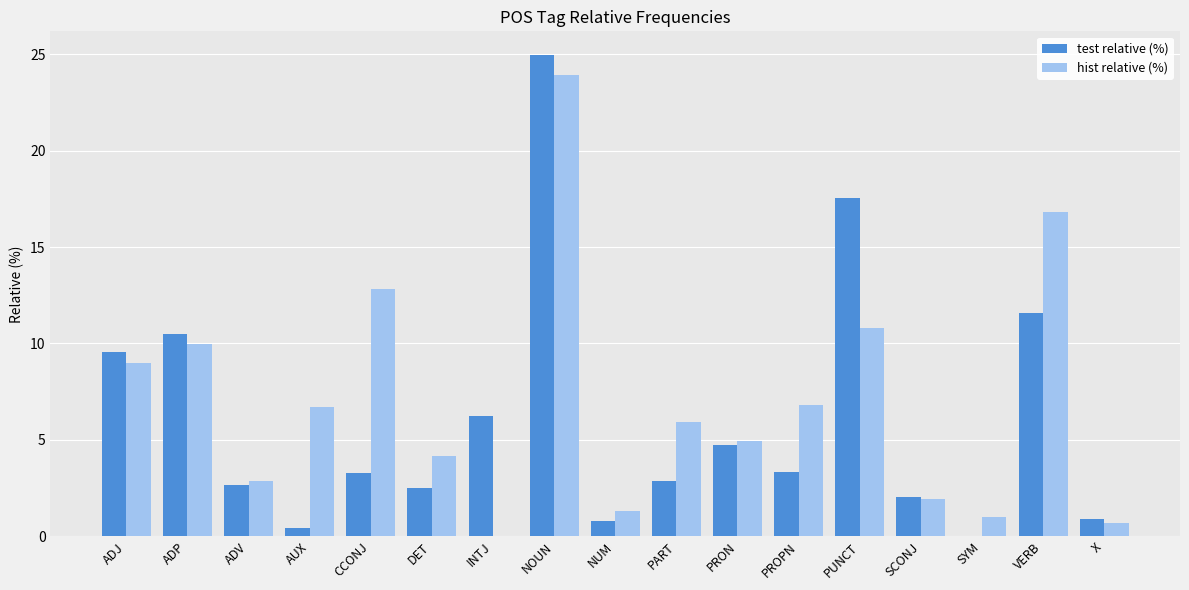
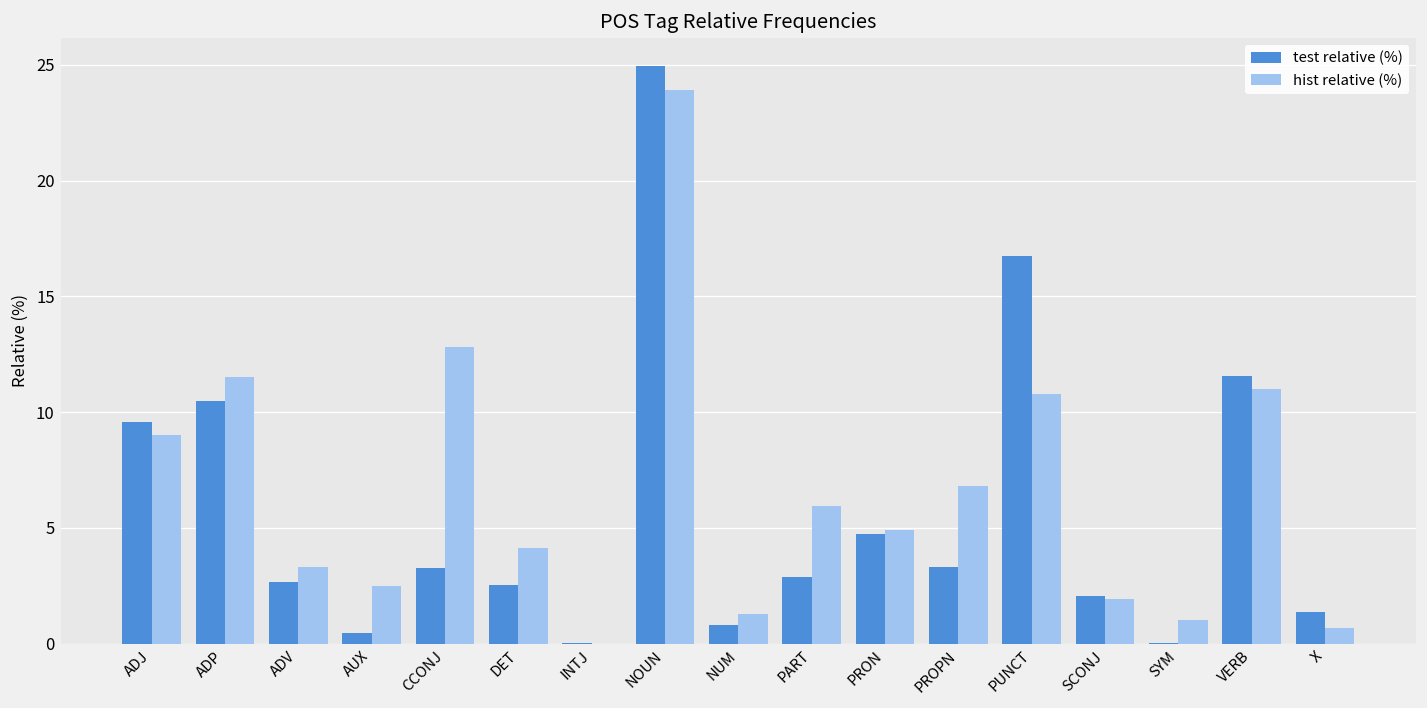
hist relative (%), ADP: 10.0 -> 11.5
hist relative (%), ADV: 2.9 -> 3.3
hist relative (%), AUX: 6.7 -> 2.5
test relative (%), INTJ: 6.2 -> 0.0
test relative (%), PUNCT: 17.5 -> 16.8
hist relative (%), VERB: 16.8 -> 11.0
test relative (%), X: 0.9 -> 1.4
